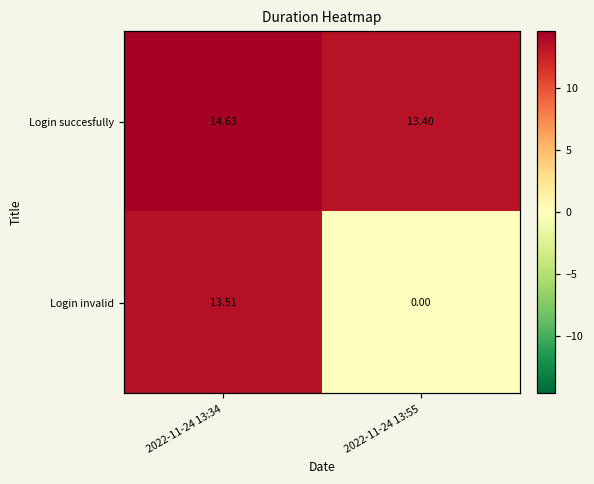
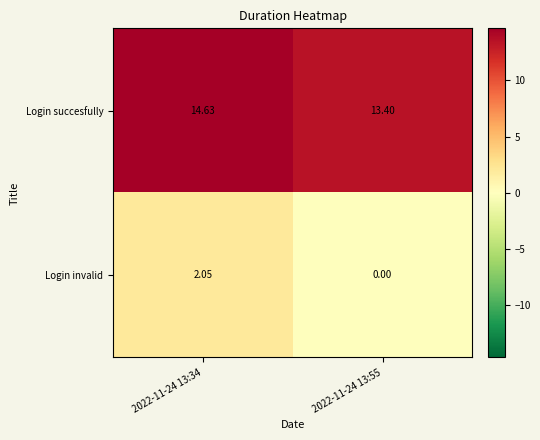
Login invalid, 2022-11-24 13:34: 13.51 -> 2.05
